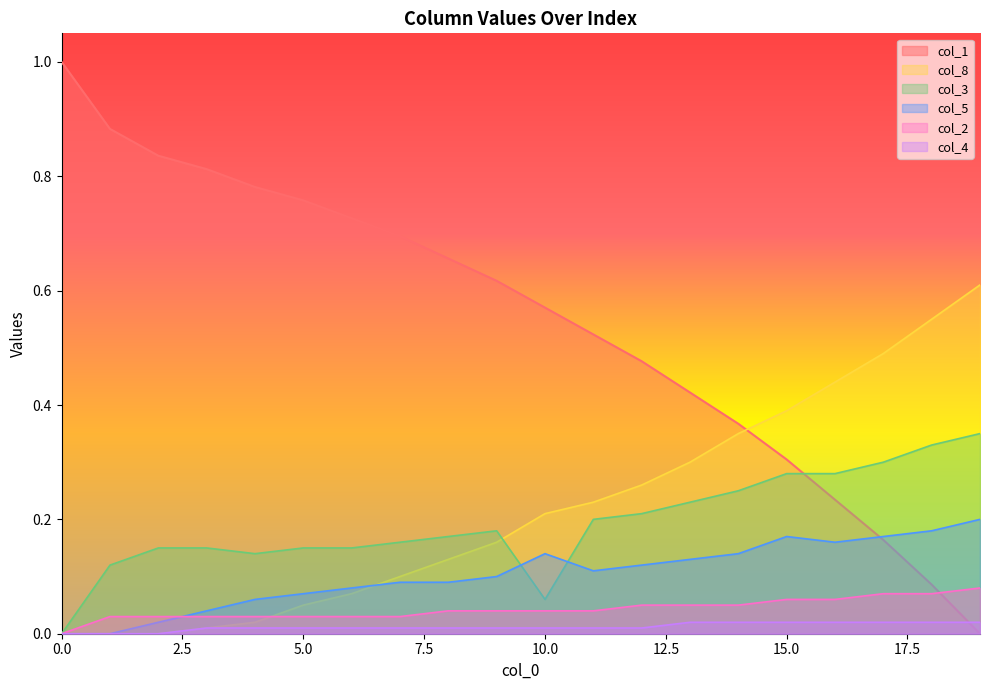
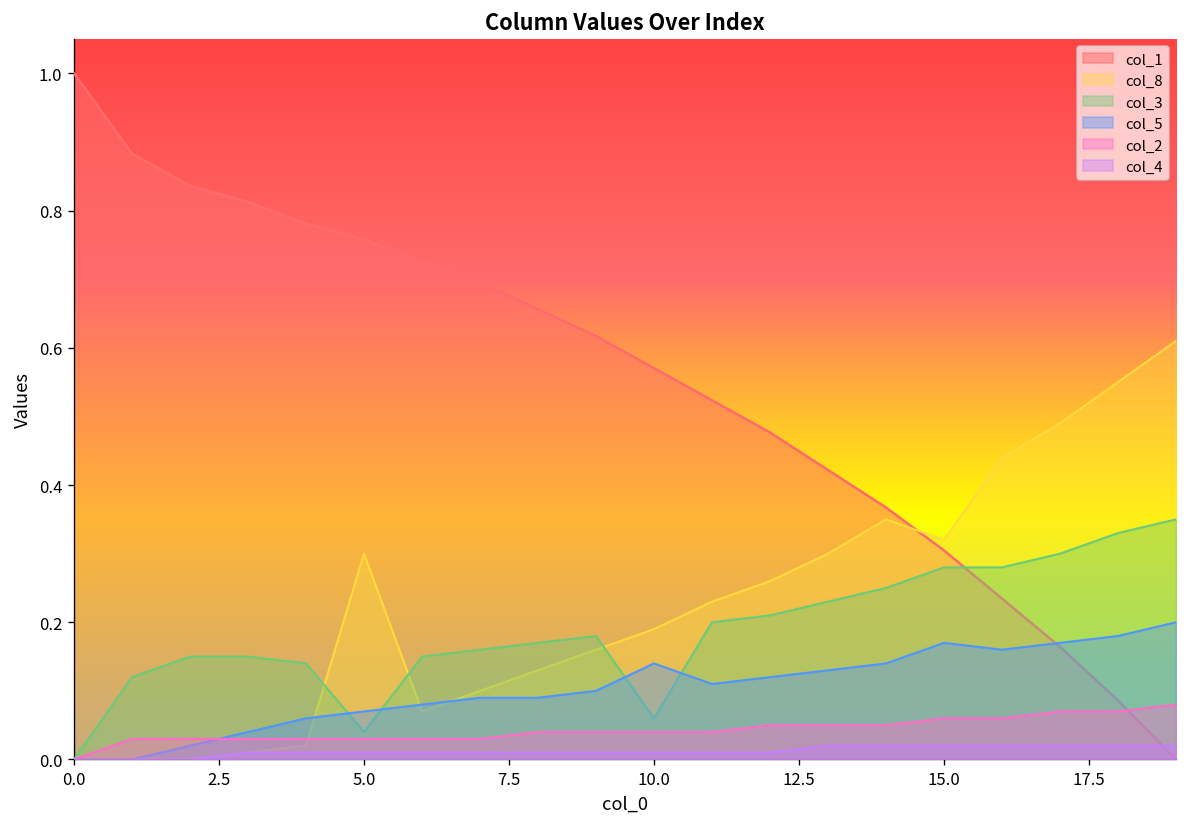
col_8, 5.0: 0.05 -> 0.30
col_3, 5.0: 0.15 -> 0.04
col_8, 10.0: 0.21 -> 0.19
col_8, 15.0: 0.39 -> 0.32
